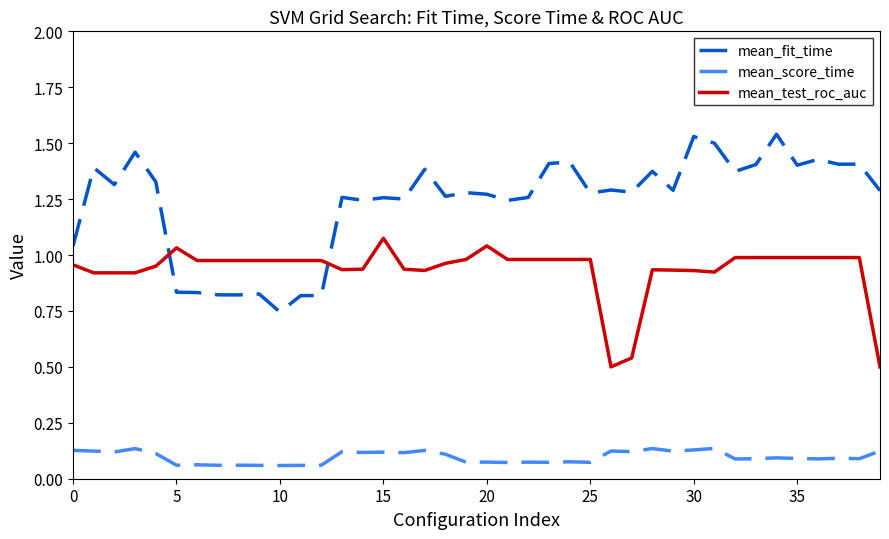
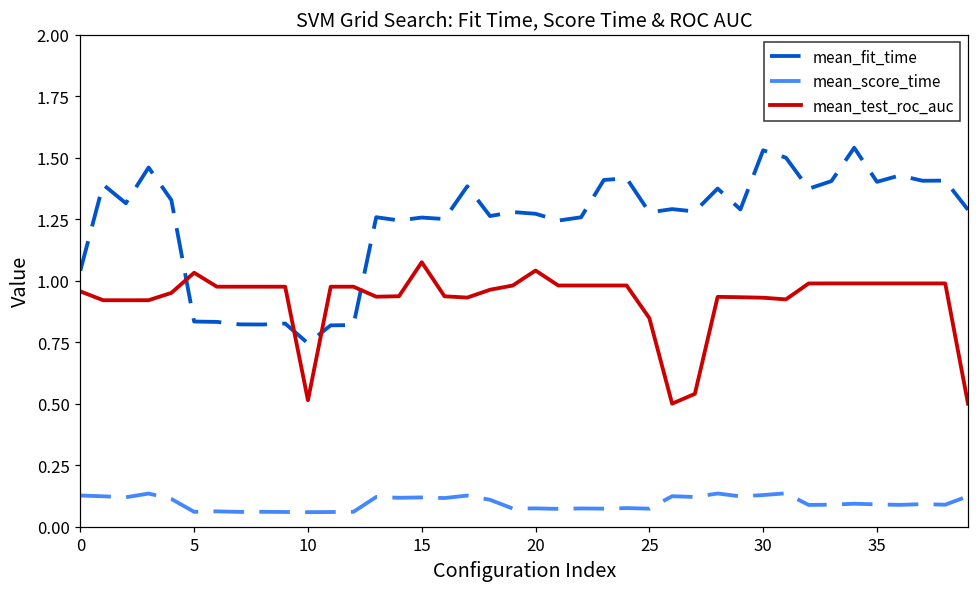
mean_test_roc_auc, 10: 0.98 -> 0.51
mean_test_roc_auc, 25: 0.98 -> 0.85
